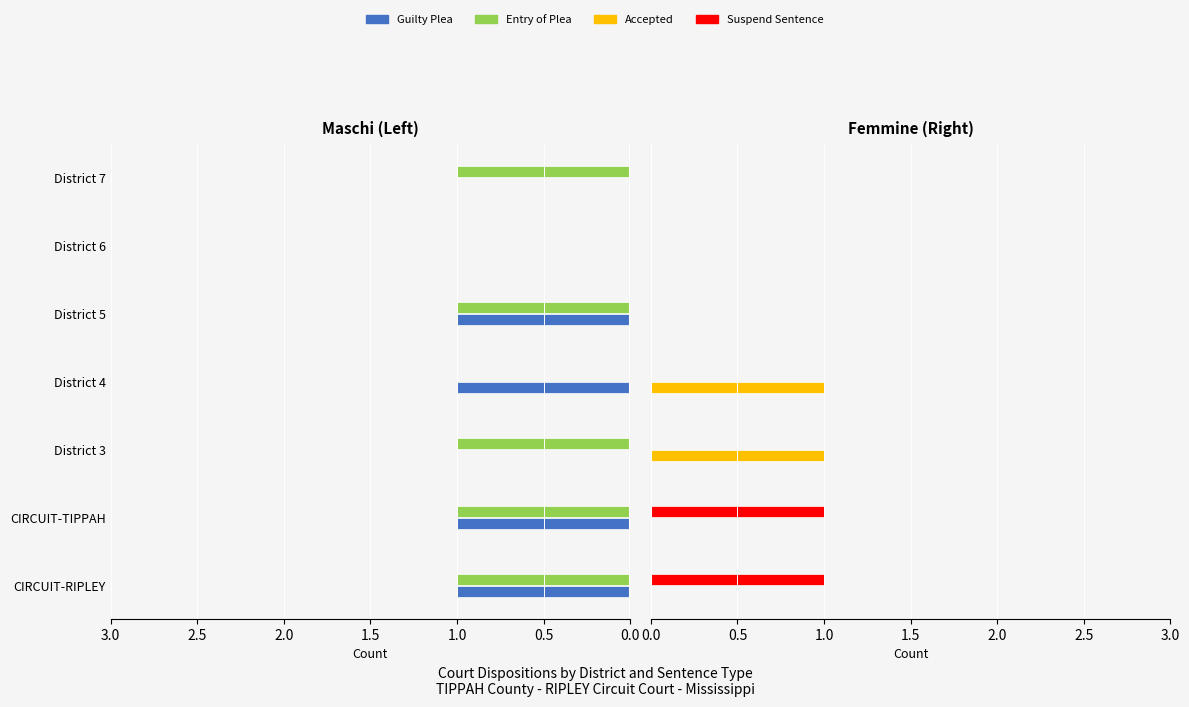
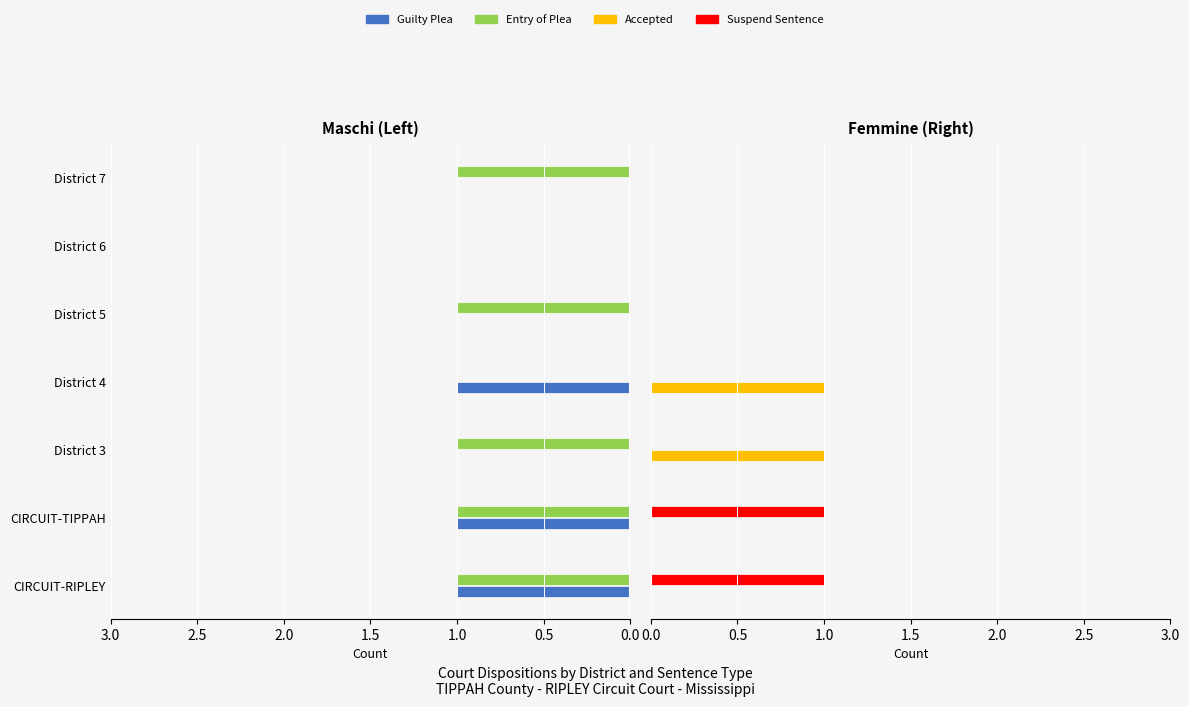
Maschi (Left), Guilty Plea, District 5: 1 -> 0
